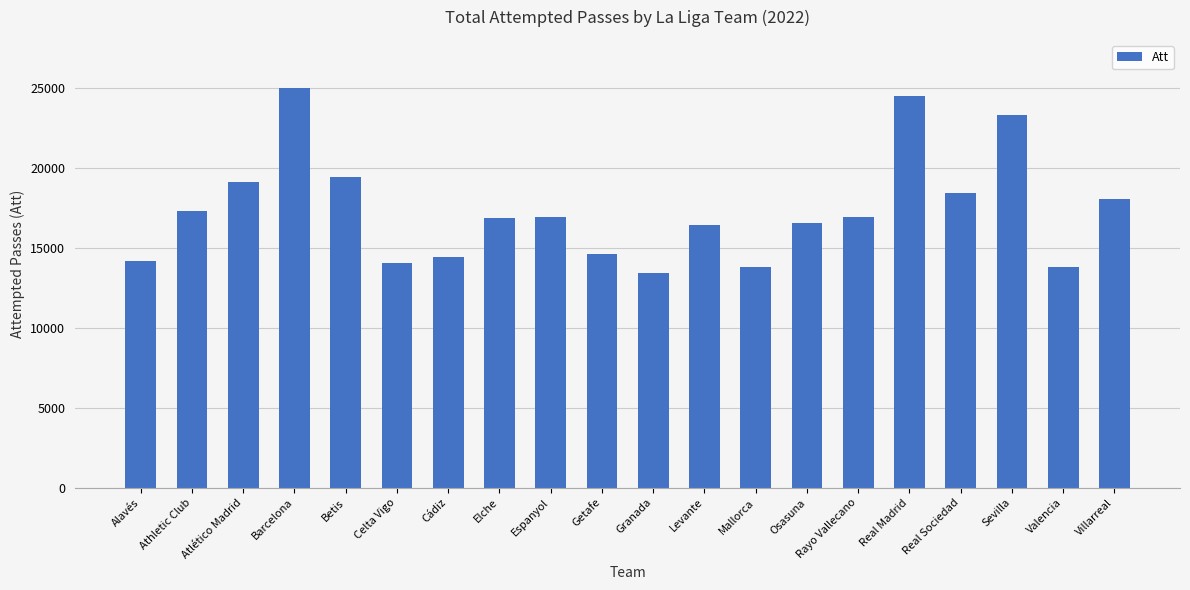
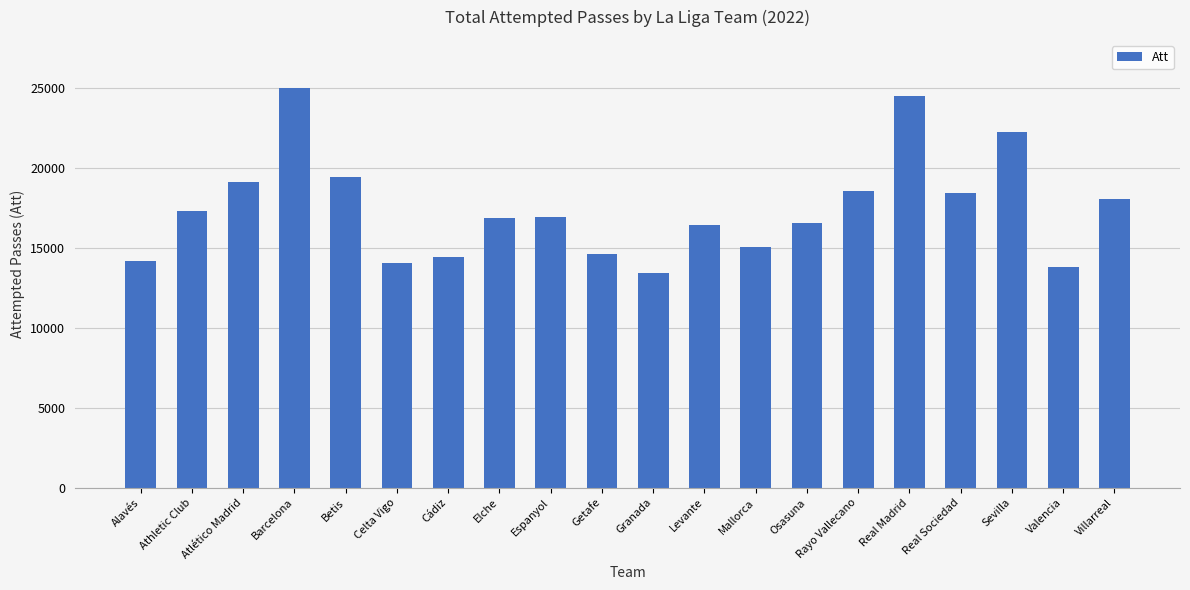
Mallorca: 13800 -> 15000
Rayo Vallecano: 16900 -> 18600
Sevilla: 23300 -> 22200
